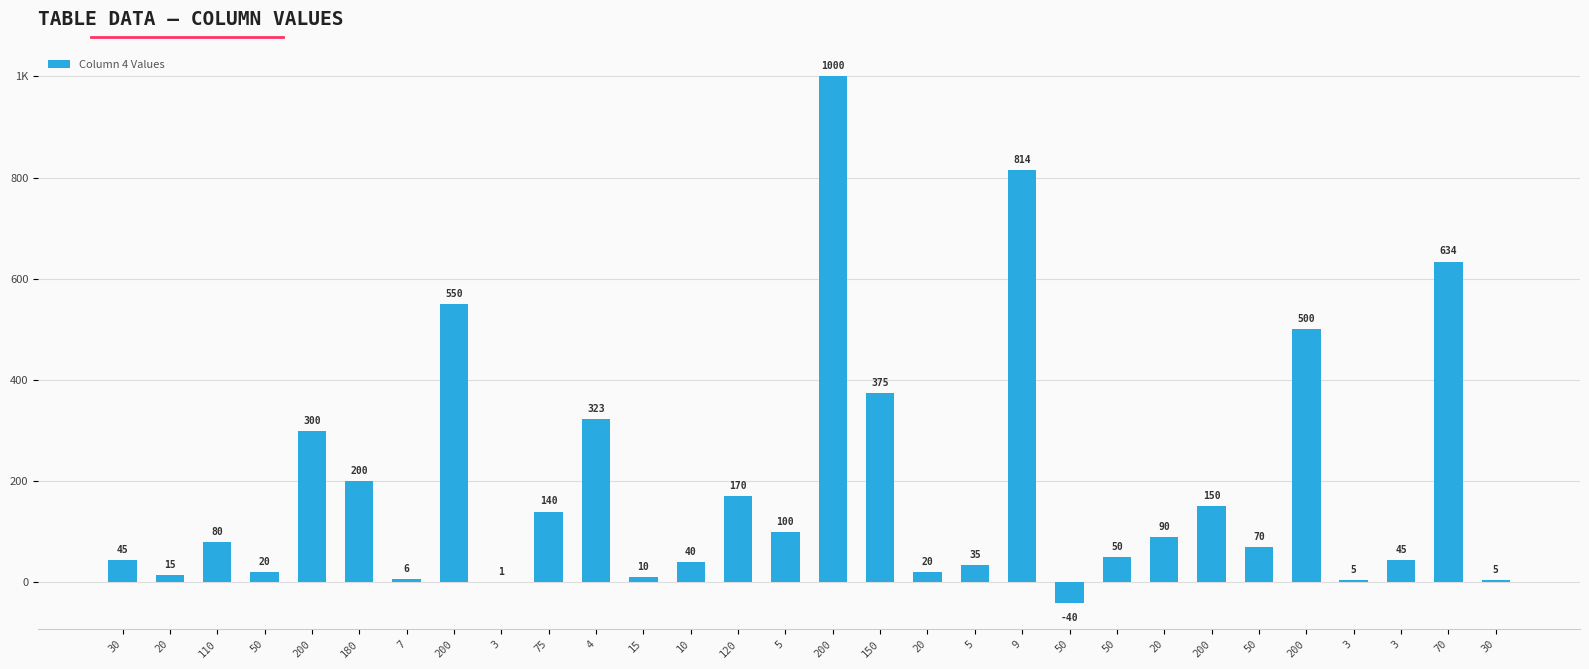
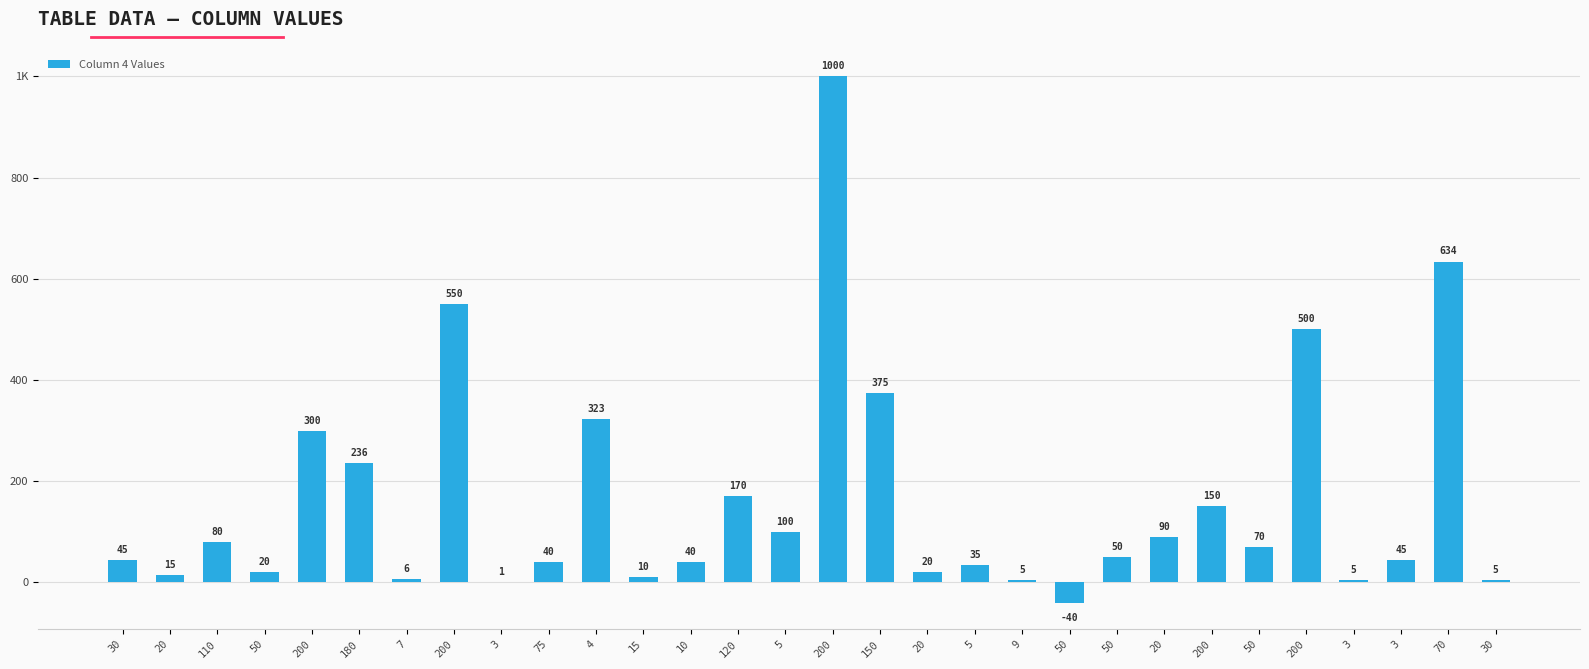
180: 200 -> 236
75: 140 -> 40
9: 814 -> 5
